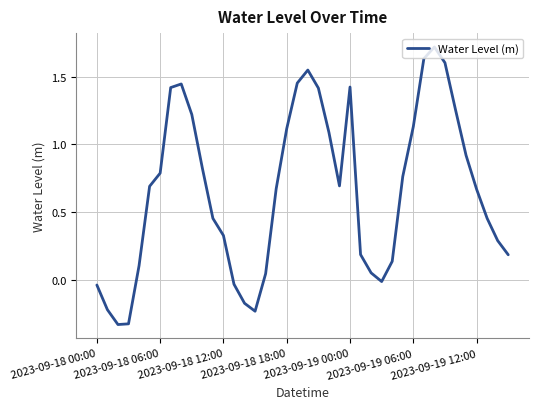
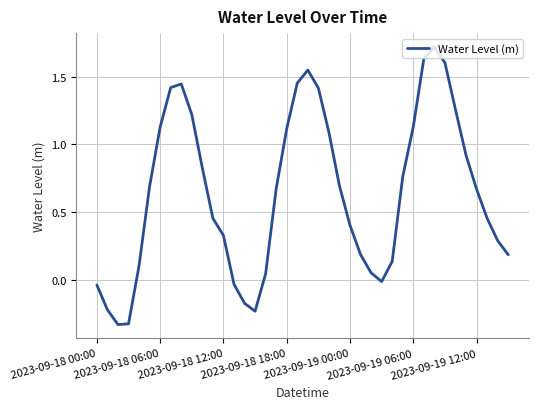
2023-09-18 06:00: 0.79 -> 1.13
2023-09-19 00:00: 1.42 -> 0.40
